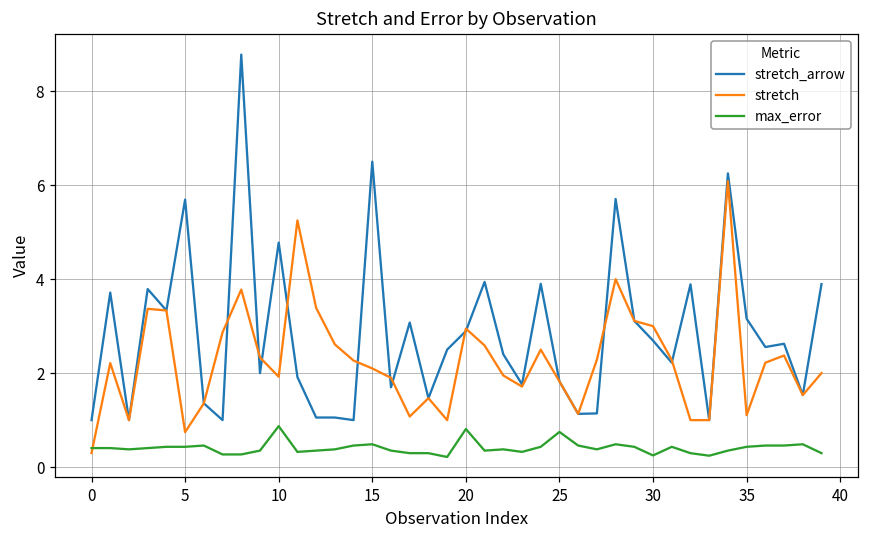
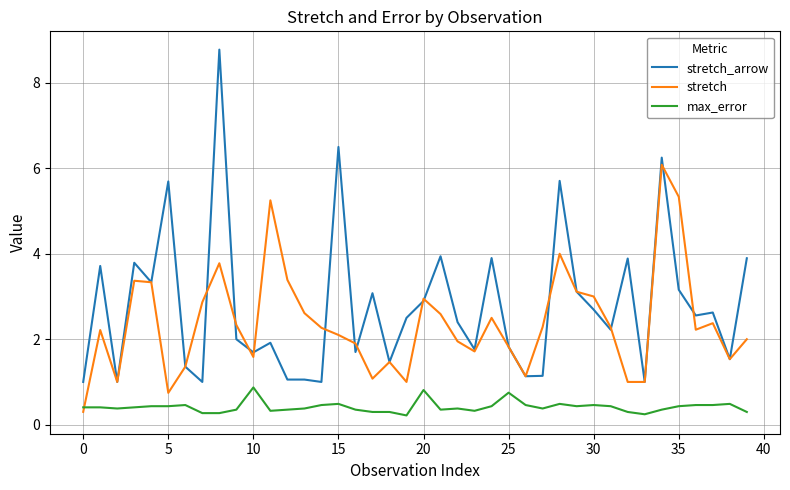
stretch_arrow, 10: 4.8 -> 1.7
stretch, 10: 1.9 -> 1.6
max_error, 30: 0.2 -> 0.5
stretch, 35: 1.1 -> 5.3
